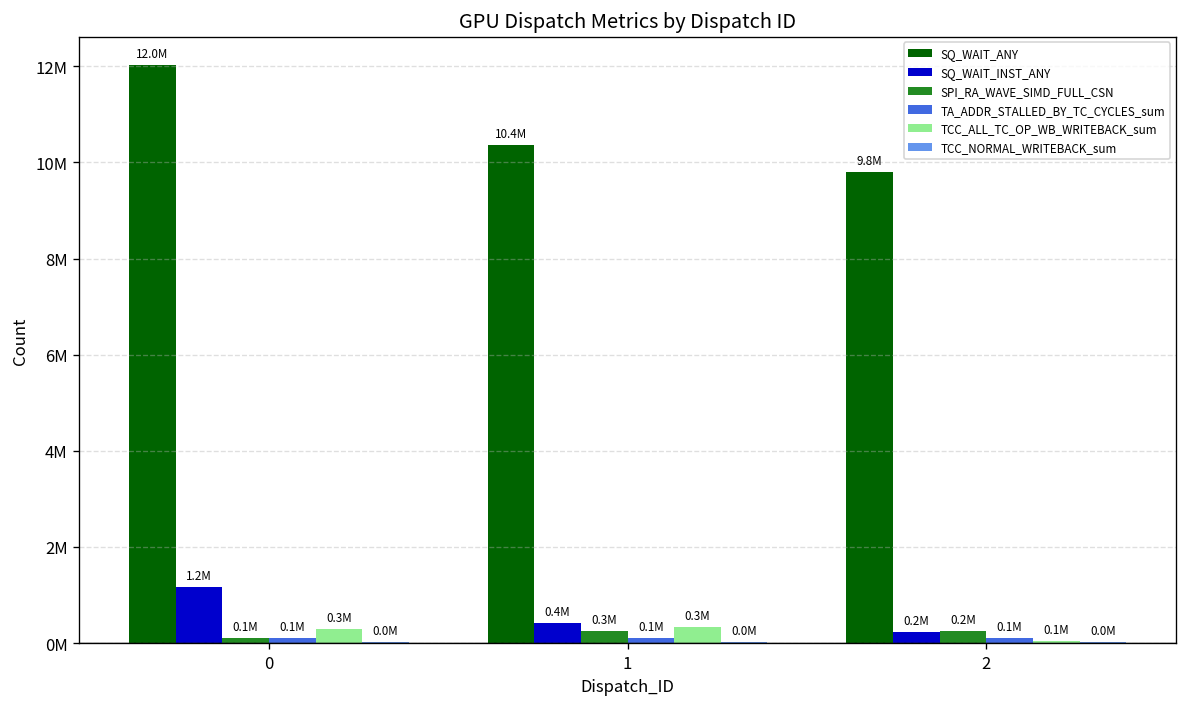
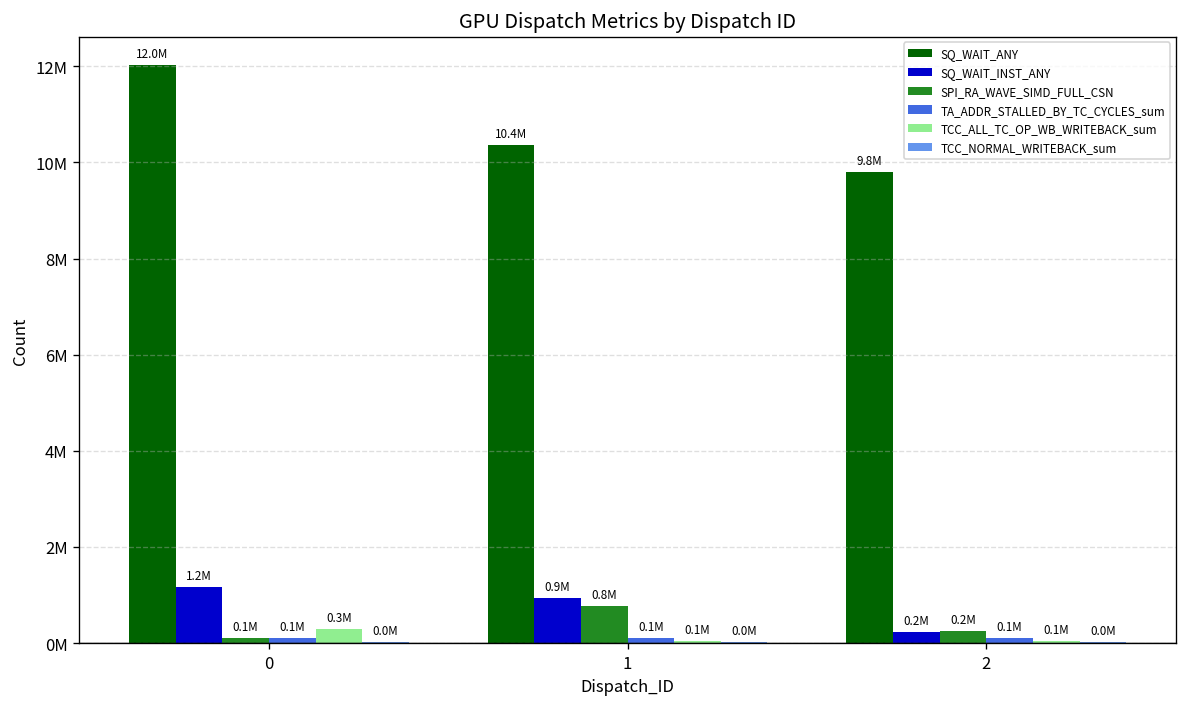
SQ_WAIT_INST_ANY, 1: 0.4M -> 0.9M
SPI_RA_WAVE_SIMD_FULL_CSN, 1: 0.3M -> 0.8M
TCC_ALL_TC_OP_WB_WRITEBACK_sum, 1: 0.3M -> 0.1M
